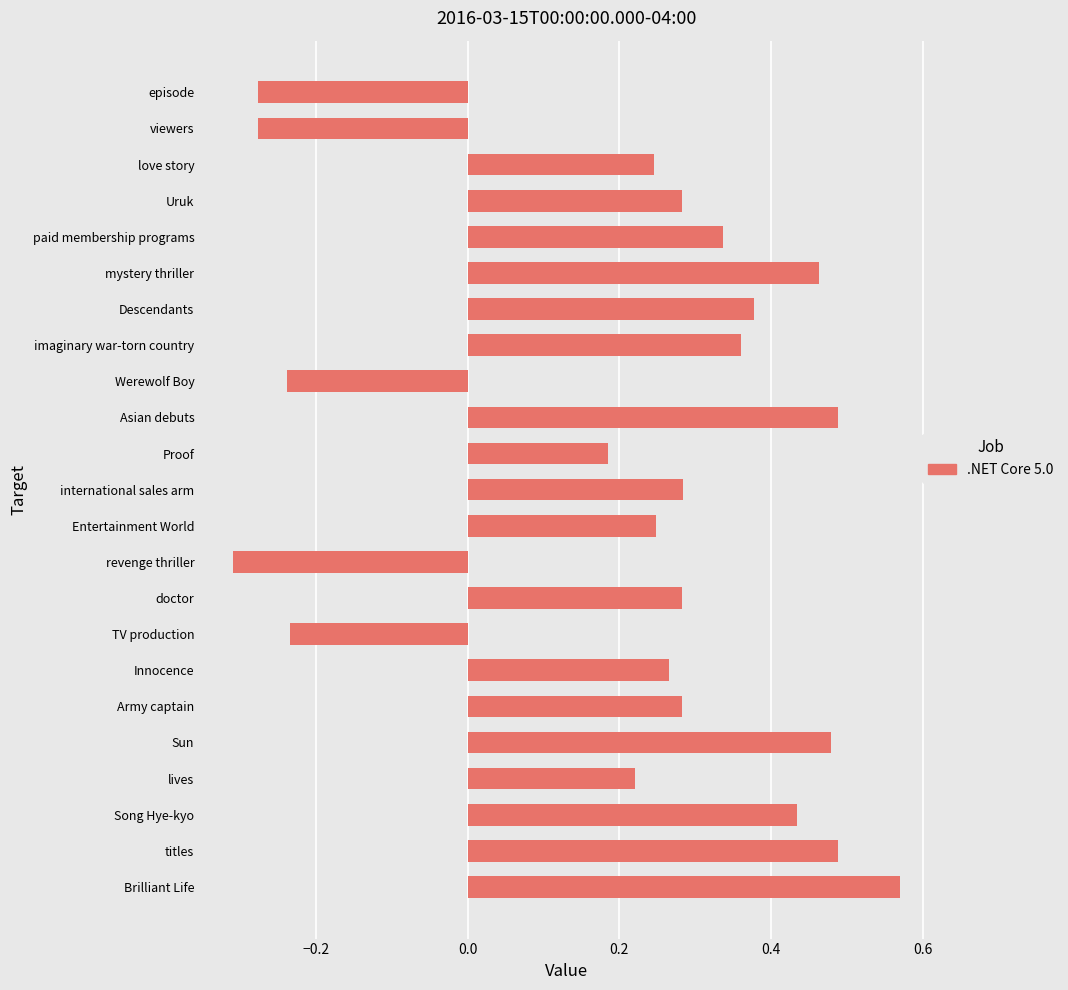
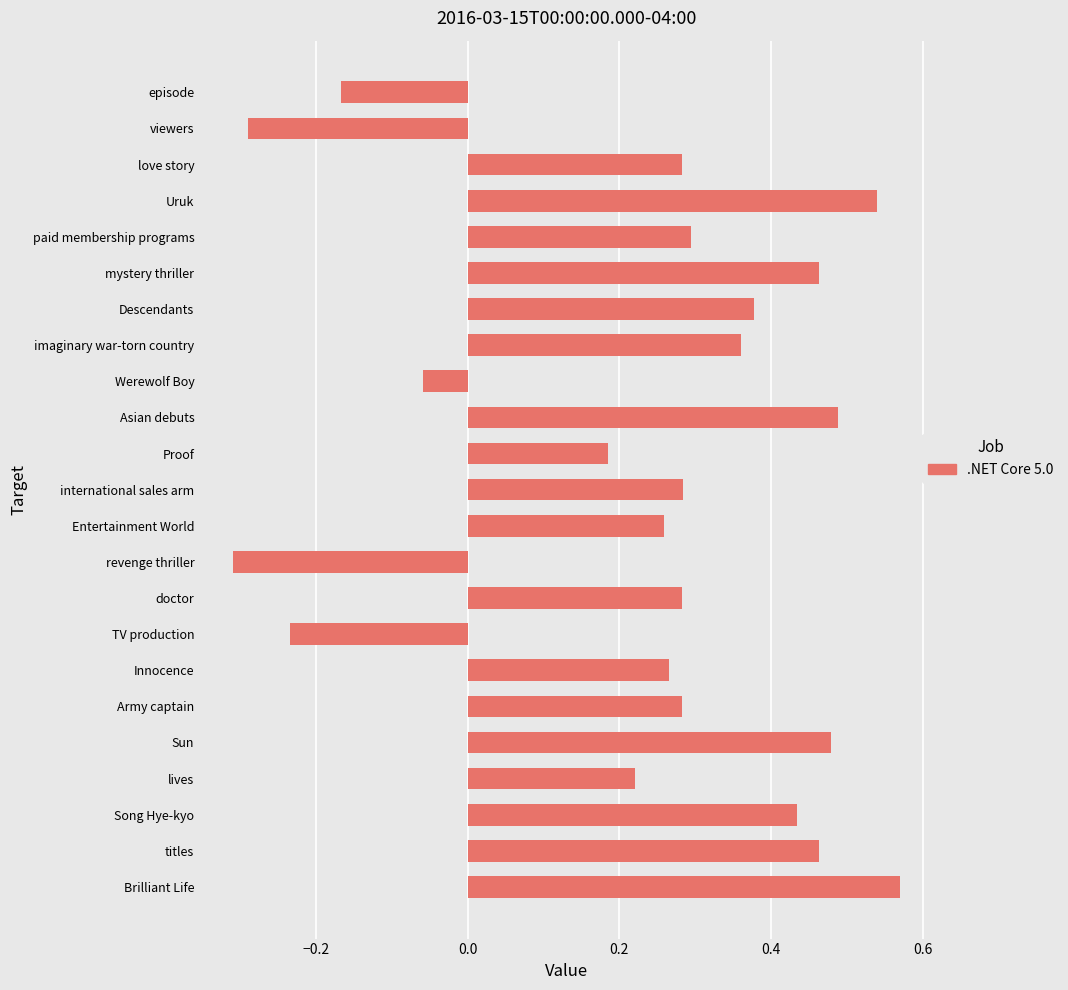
episode: -0.28 -> -0.17
viewers: -0.28 -> -0.29
love story: 0.25 -> 0.28
Uruk: 0.28 -> 0.54
paid membership programs: 0.34 -> 0.29
Werewolf Boy: -0.24 -> -0.06
Entertainment World: 0.25 -> 0.26
titles: 0.49 -> 0.46
